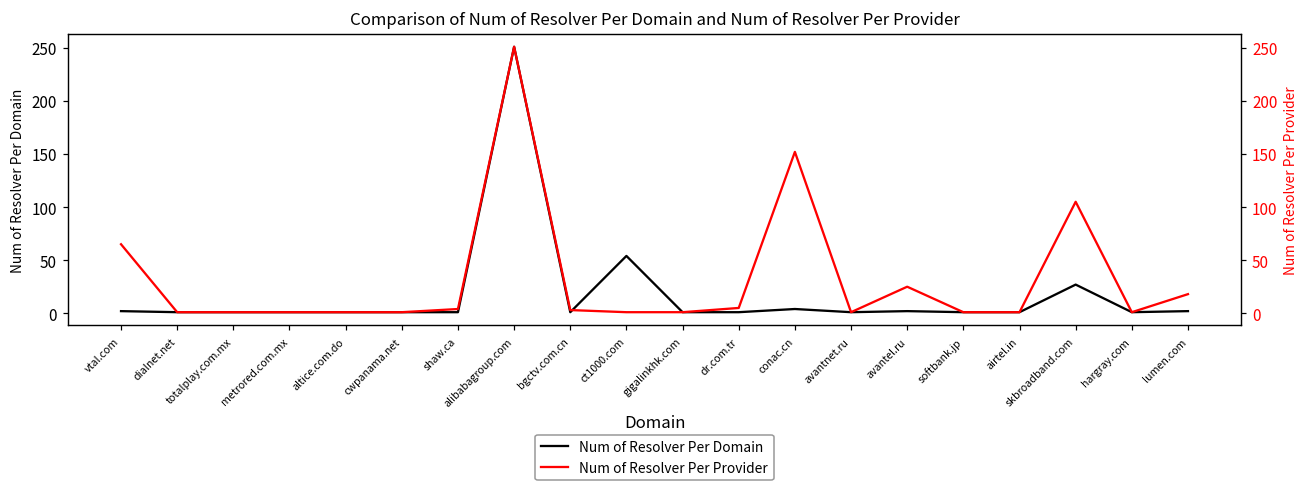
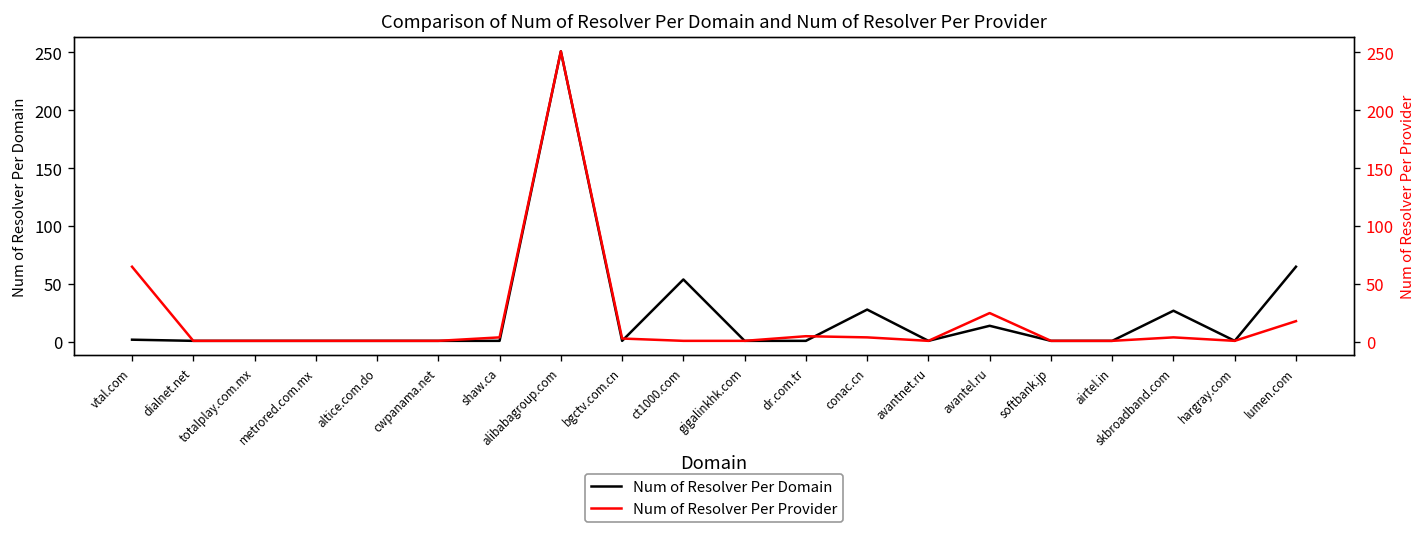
Num of Resolver Per Domain, conac.cn: 0 -> 30
Num of Resolver Per Domain, avantel.ru: 0 -> 10
Num of Resolver Per Domain, lumen.com: 0 -> 70
Num of Resolver Per Provider, conac.cn: 150 -> 0
Num of Resolver Per Provider, skbroadband.com: 110 -> 0
